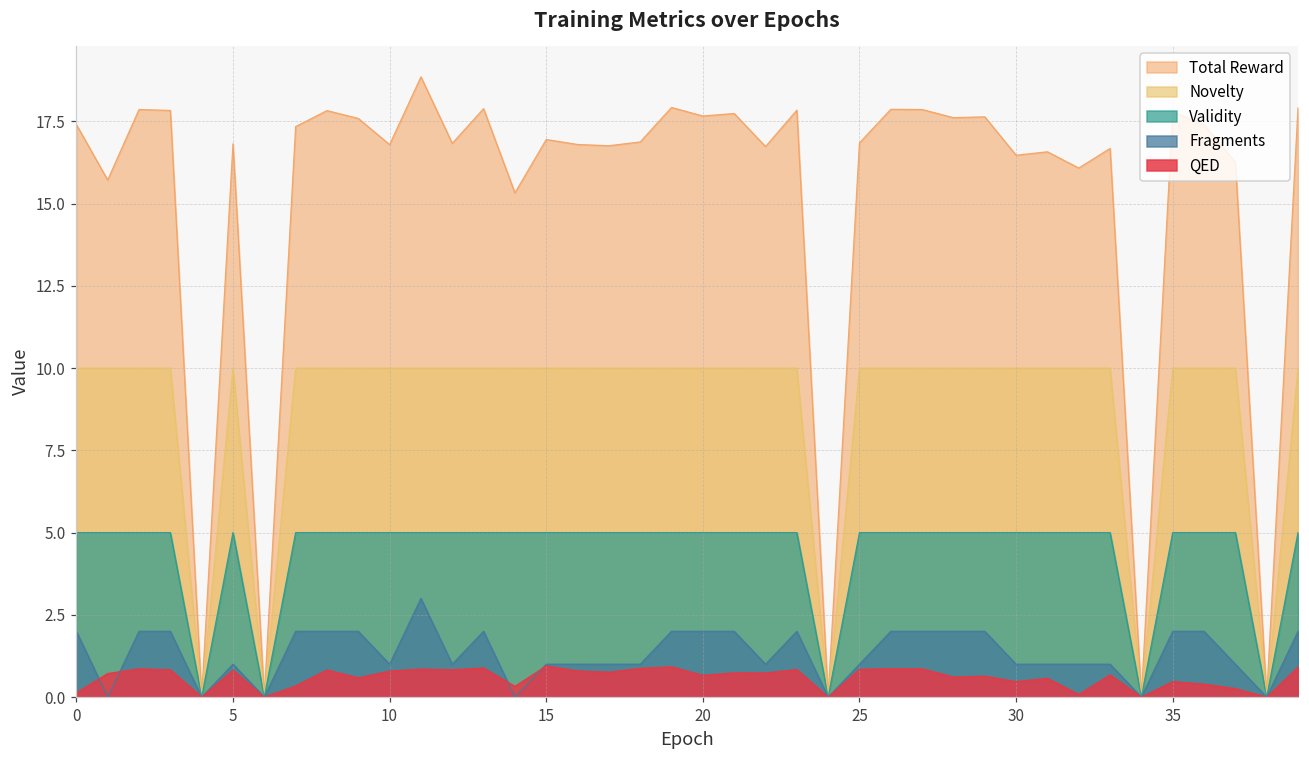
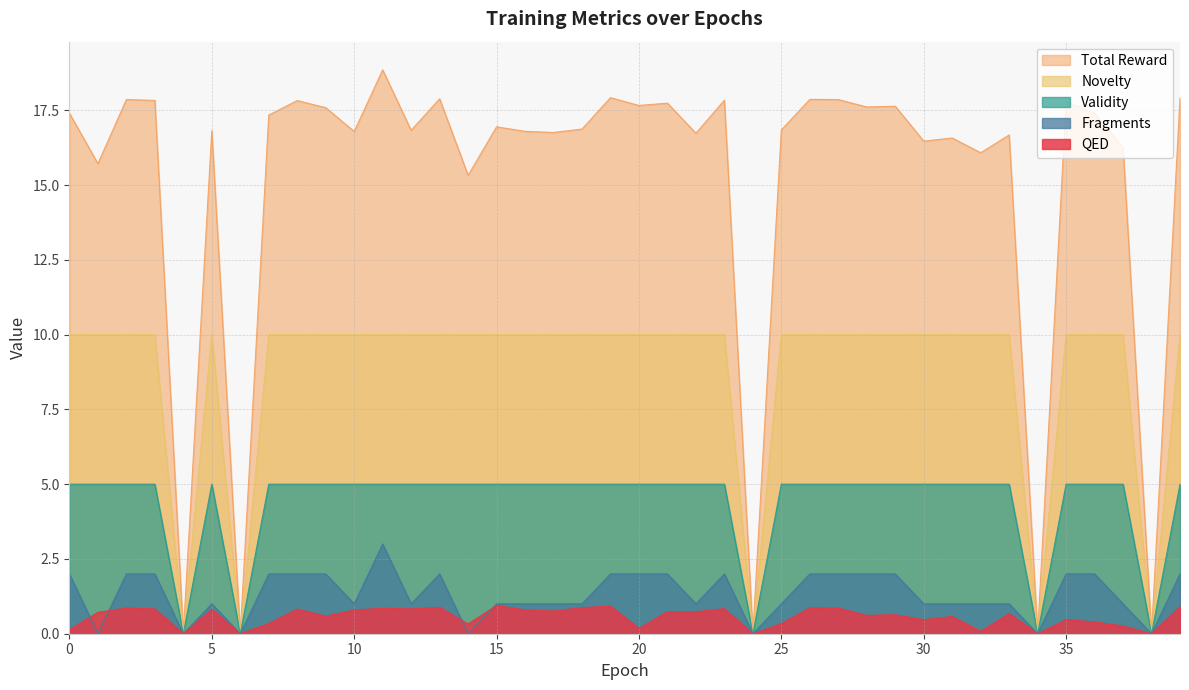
QED, 20: 0.7 -> 0.2
QED, 25: 0.8 -> 0.3
